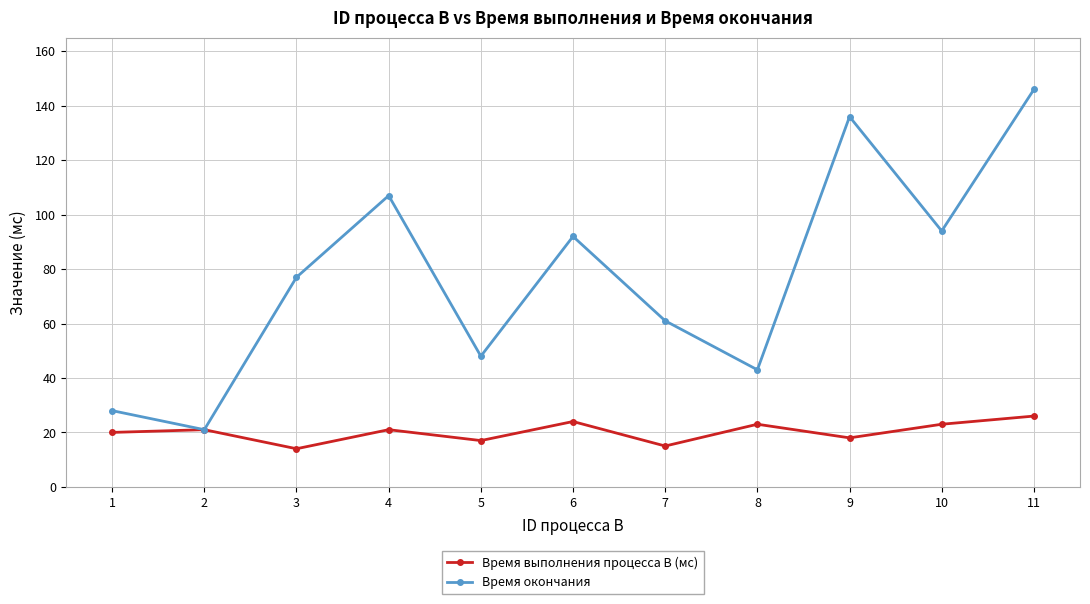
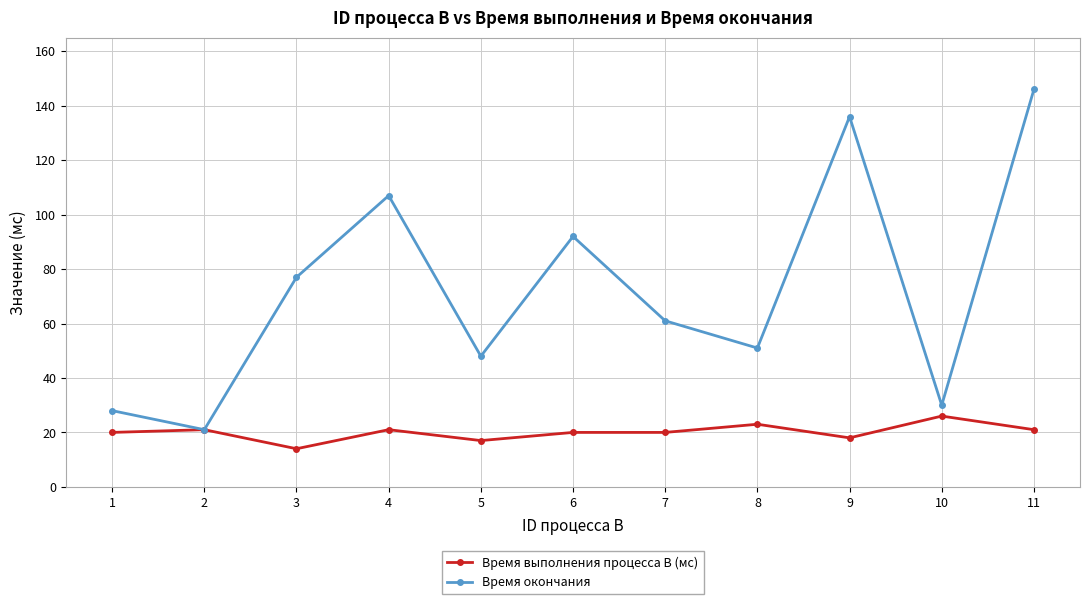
Время выполнения процесса B (мс), 6: 24 -> 20
Время выполнения процесса B (мс), 7: 15 -> 20
Время окончания, 8: 43 -> 51
Время выполнения процесса B (мс), 10: 23 -> 26
Время окончания, 10: 94 -> 30
Время выполнения процесса B (мс), 11: 26 -> 21
